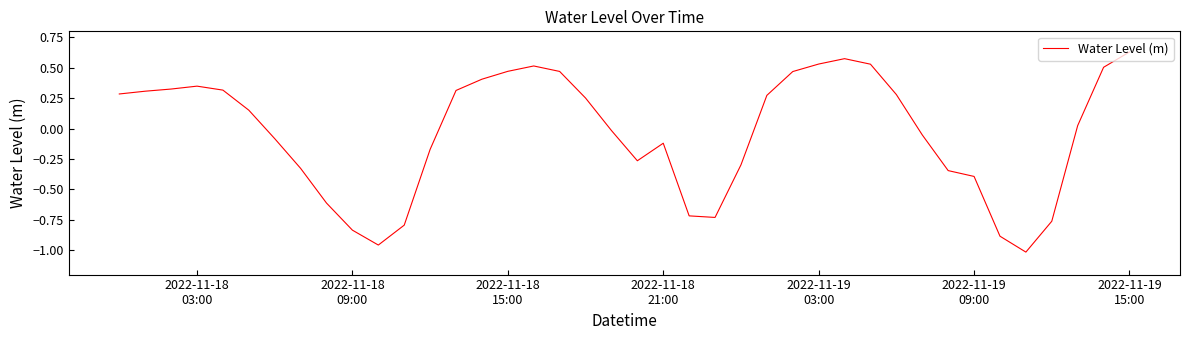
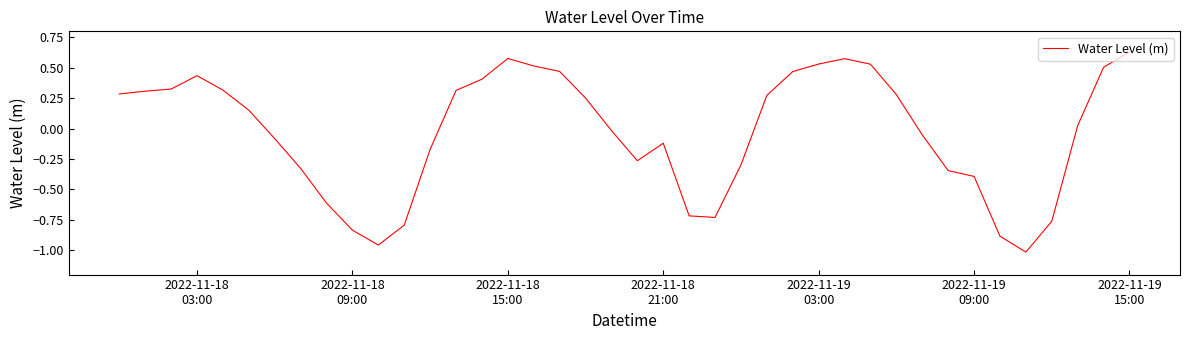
2022-11-18 03:00: 0.35 -> 0.44
2022-11-18 15:00: 0.47 -> 0.58
